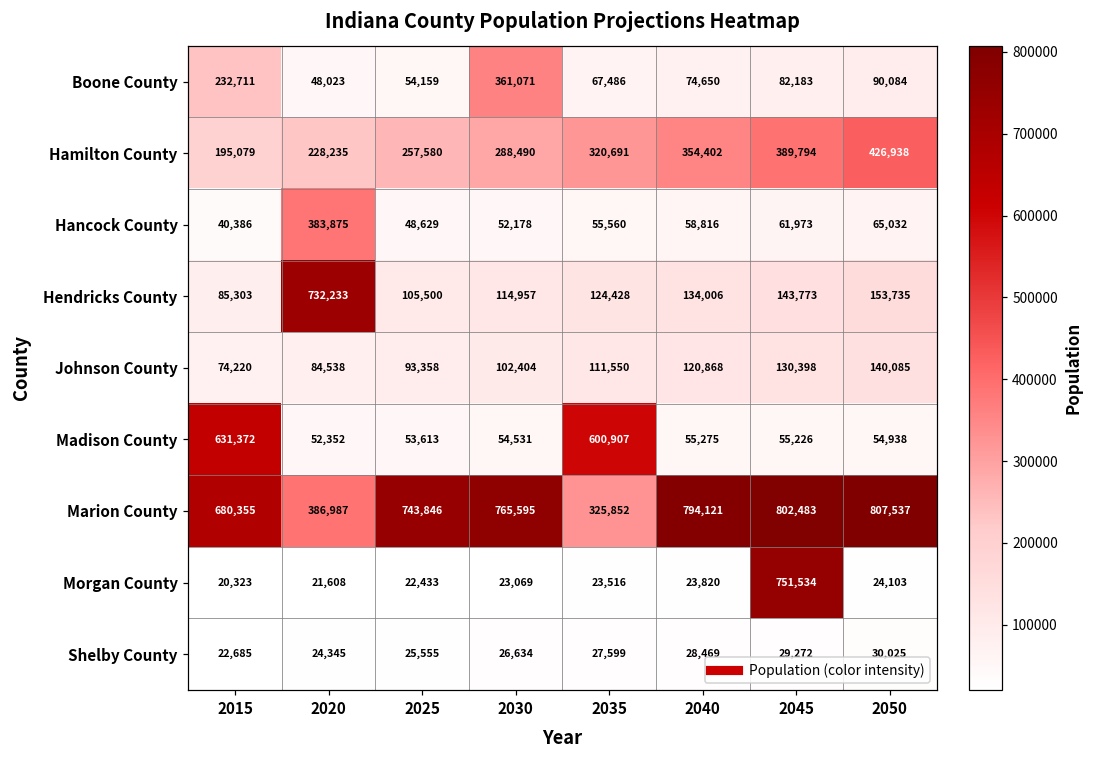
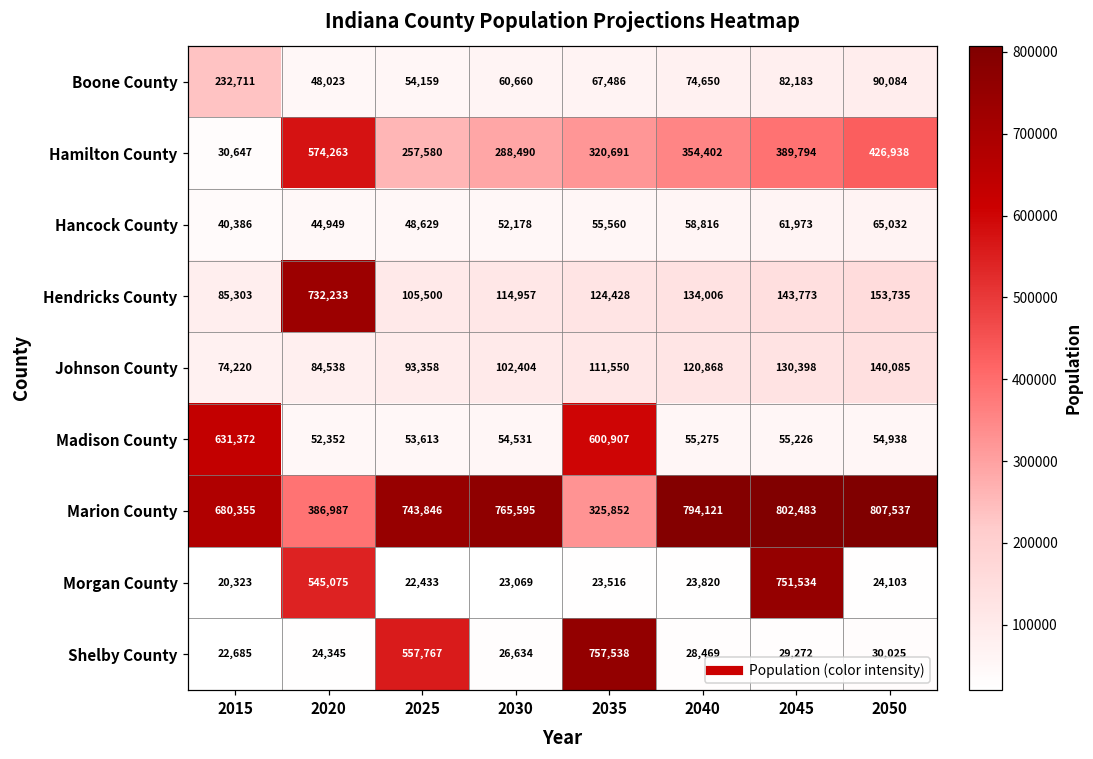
Boone County, 2030: 361,071 -> 60,660
Hamilton County, 2015: 195,079 -> 30,647
Hamilton County, 2020: 228,235 -> 574,263
Hancock County, 2020: 383,875 -> 44,949
Morgan County, 2020: 21,608 -> 545,075
Shelby County, 2025: 25,555 -> 557,767
Shelby County, 2035: 27,599 -> 757,538
